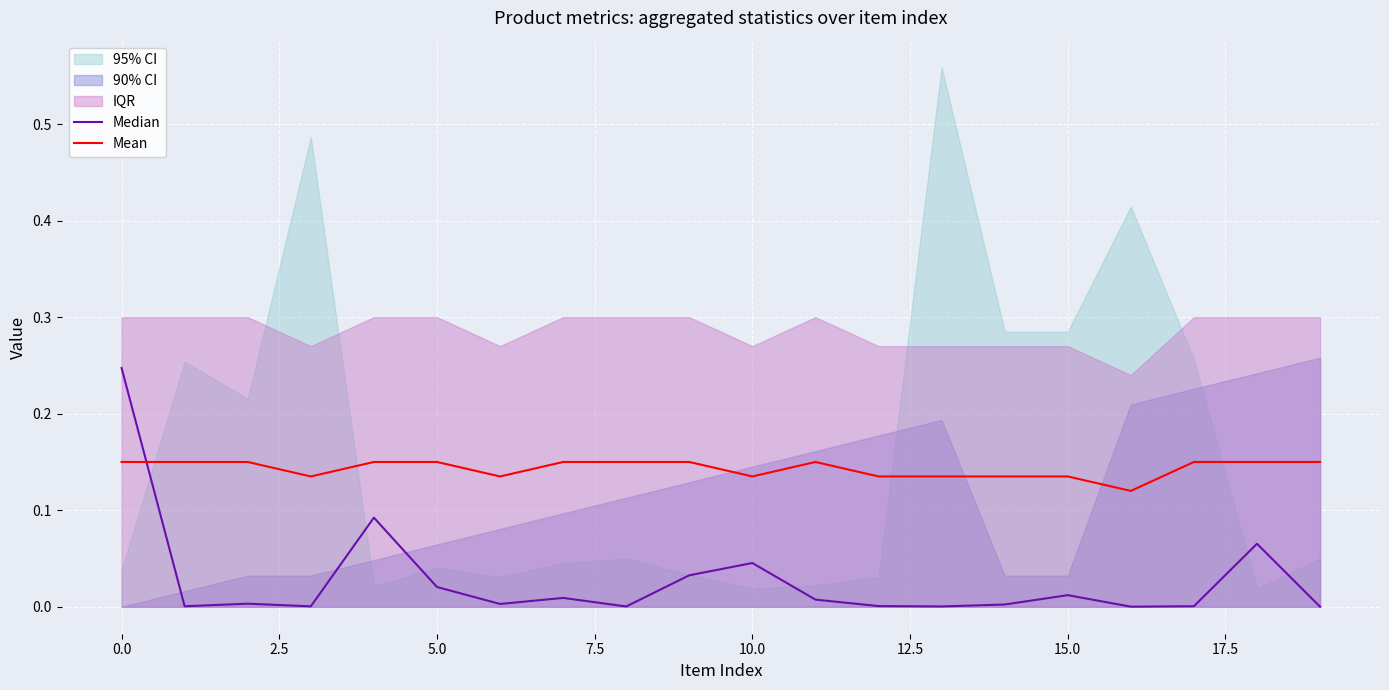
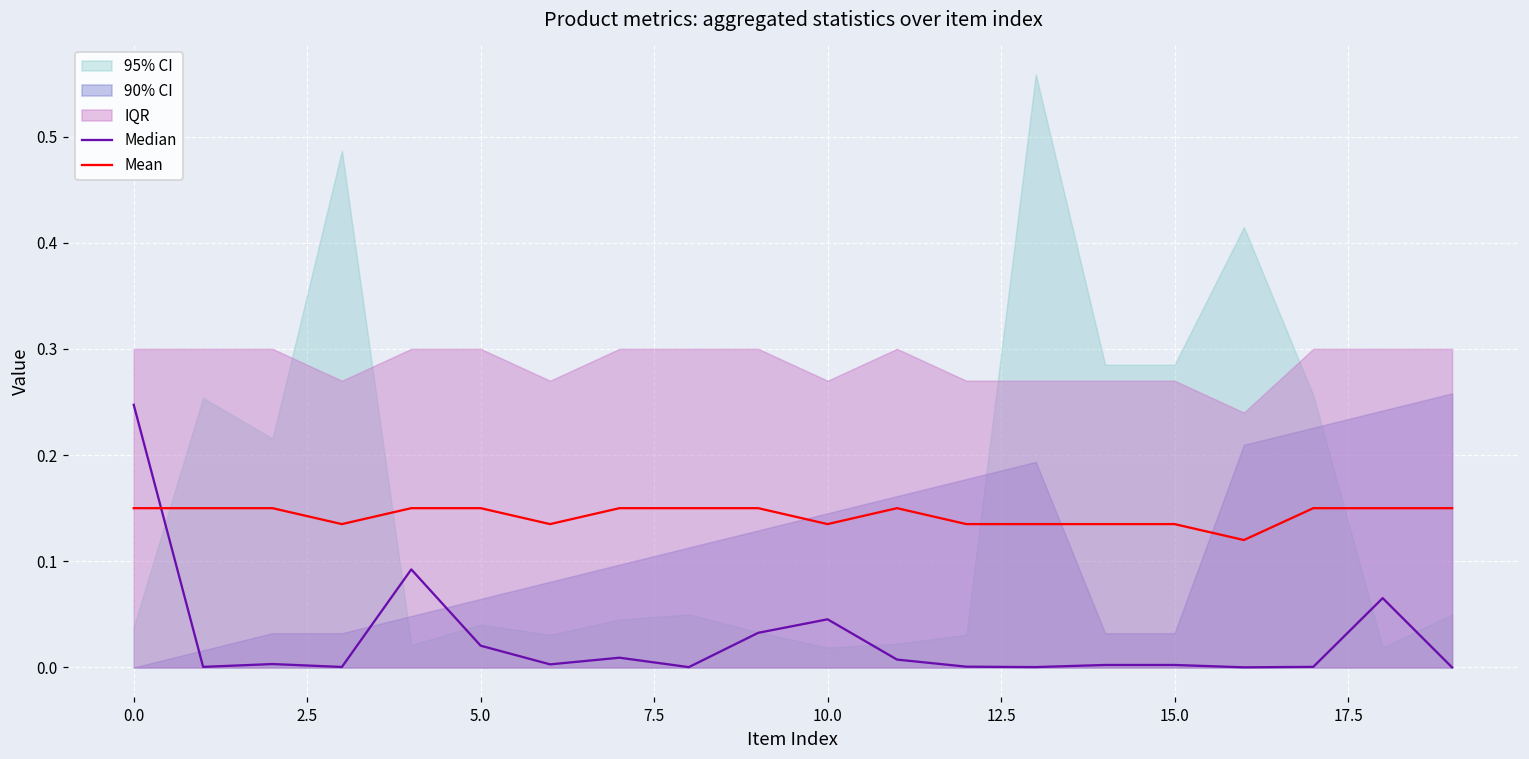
Median, 15.0: 0.01 -> 0.00
